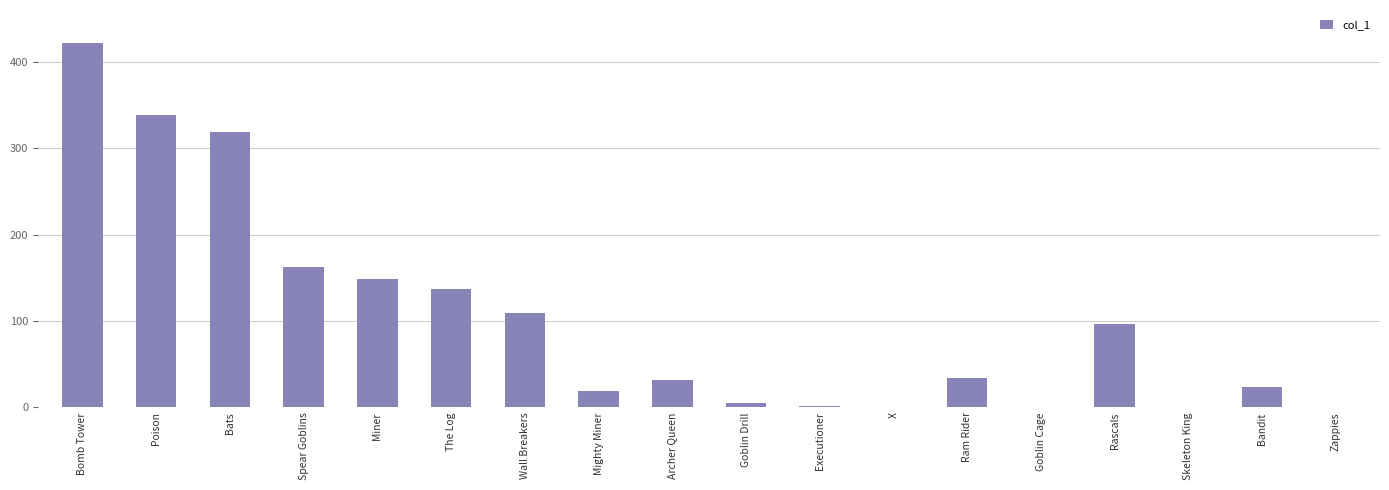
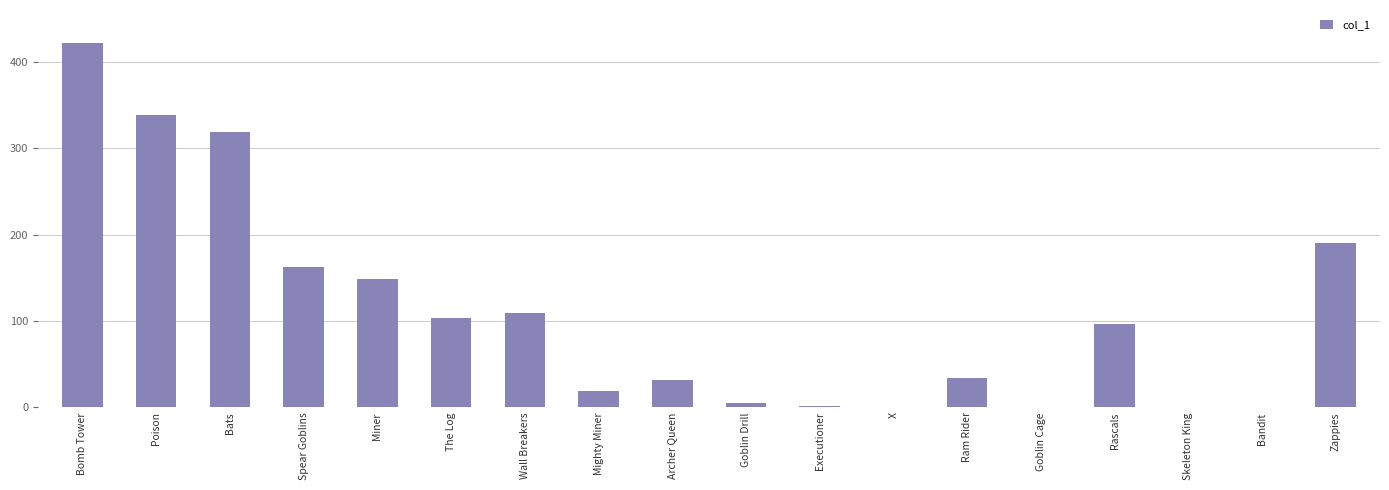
The Log: 140 -> 100
Bandit: 20 -> 0
Zappies: 0 -> 190
